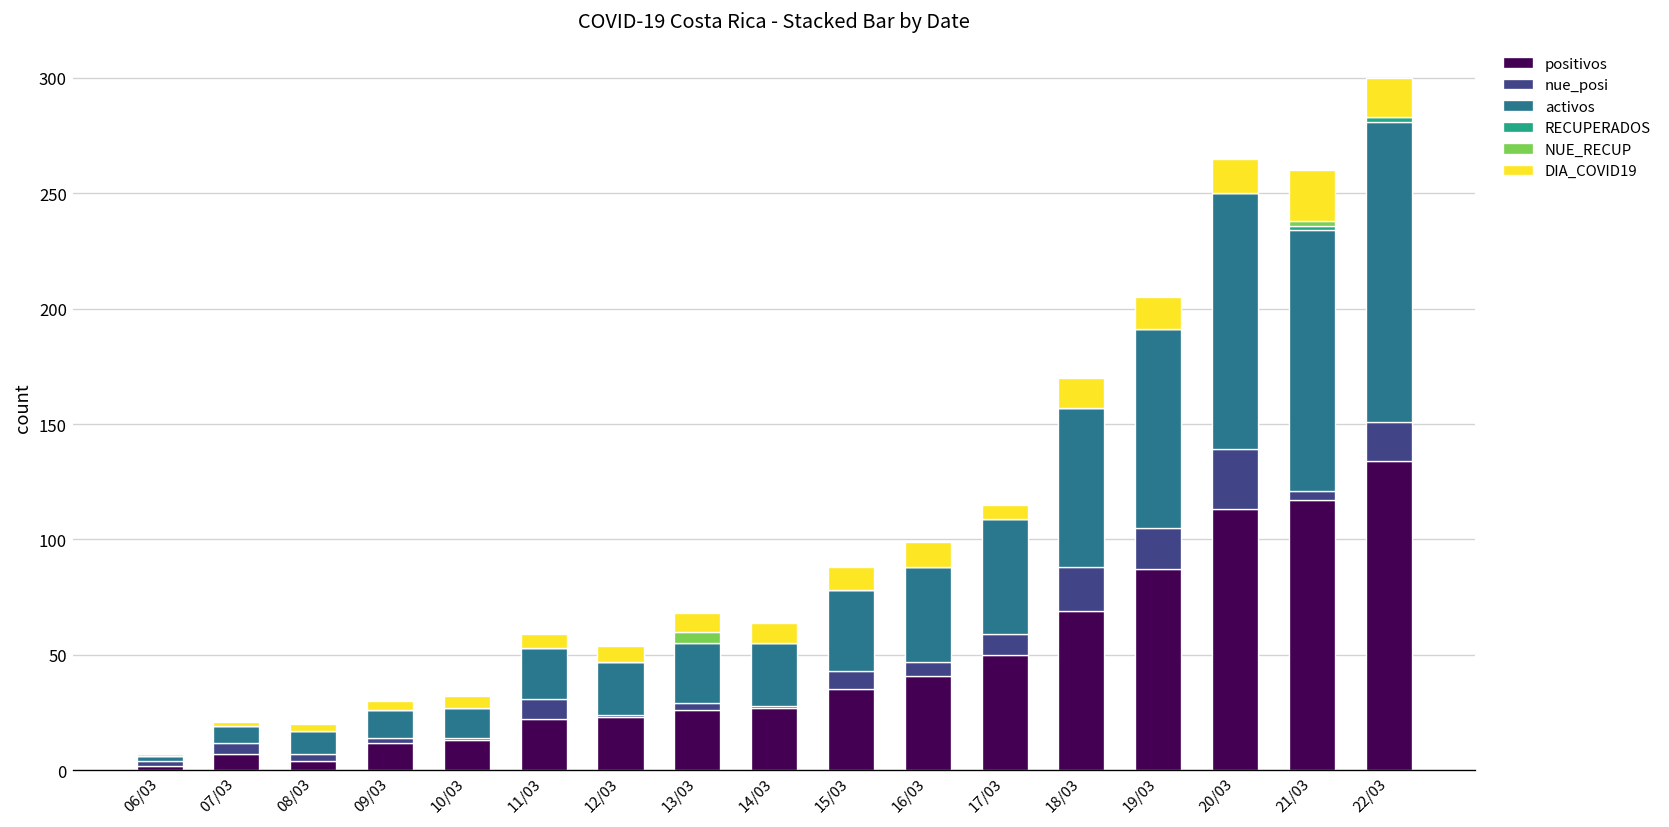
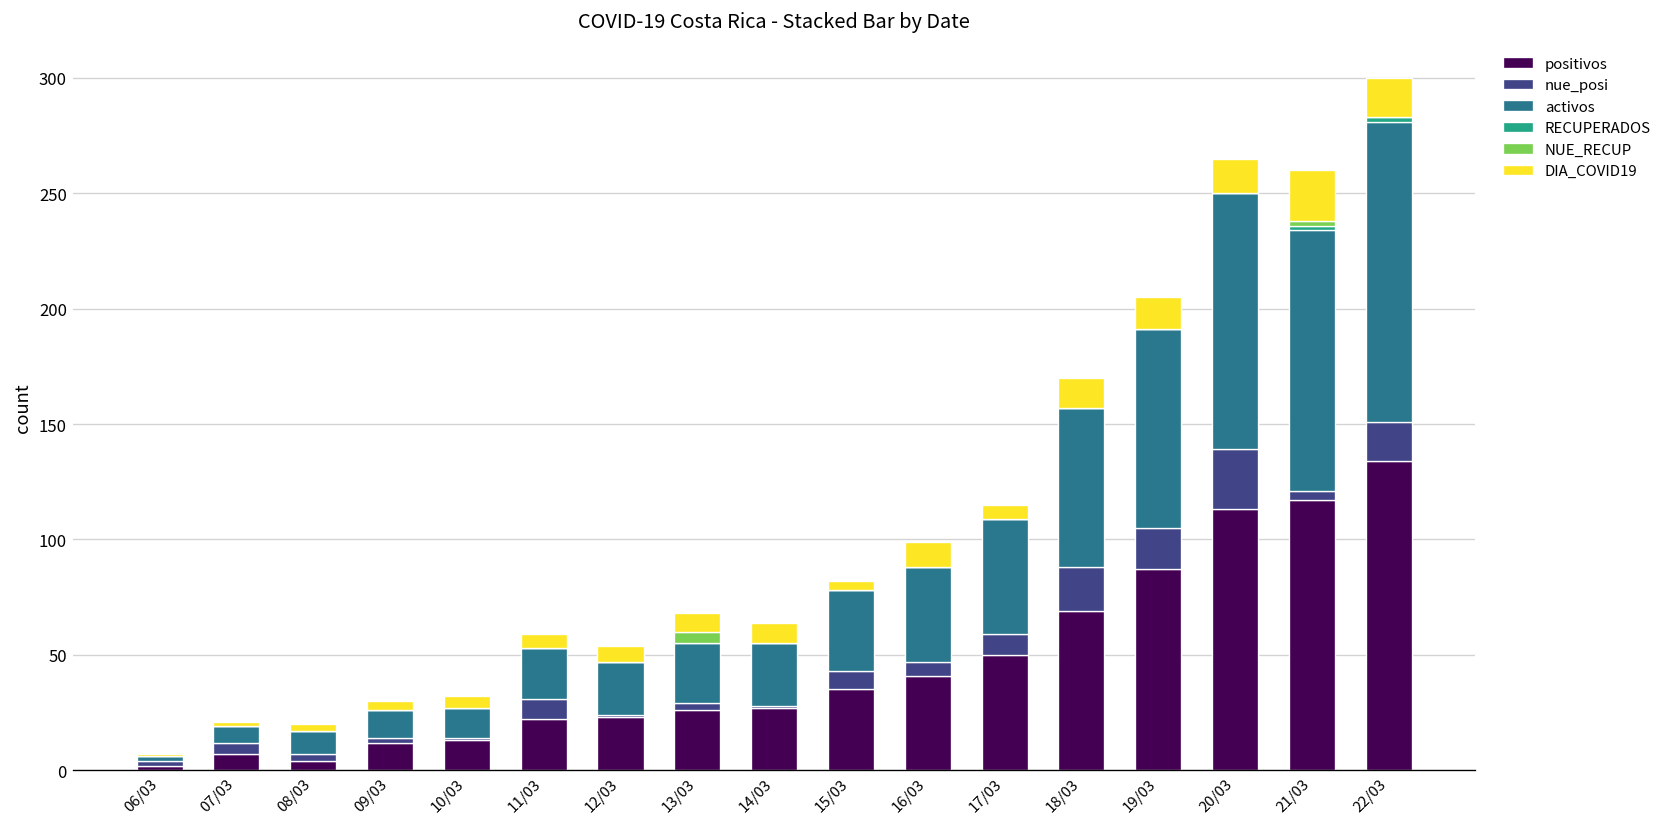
DIA_COVID19, 15/03: 10 -> 4
